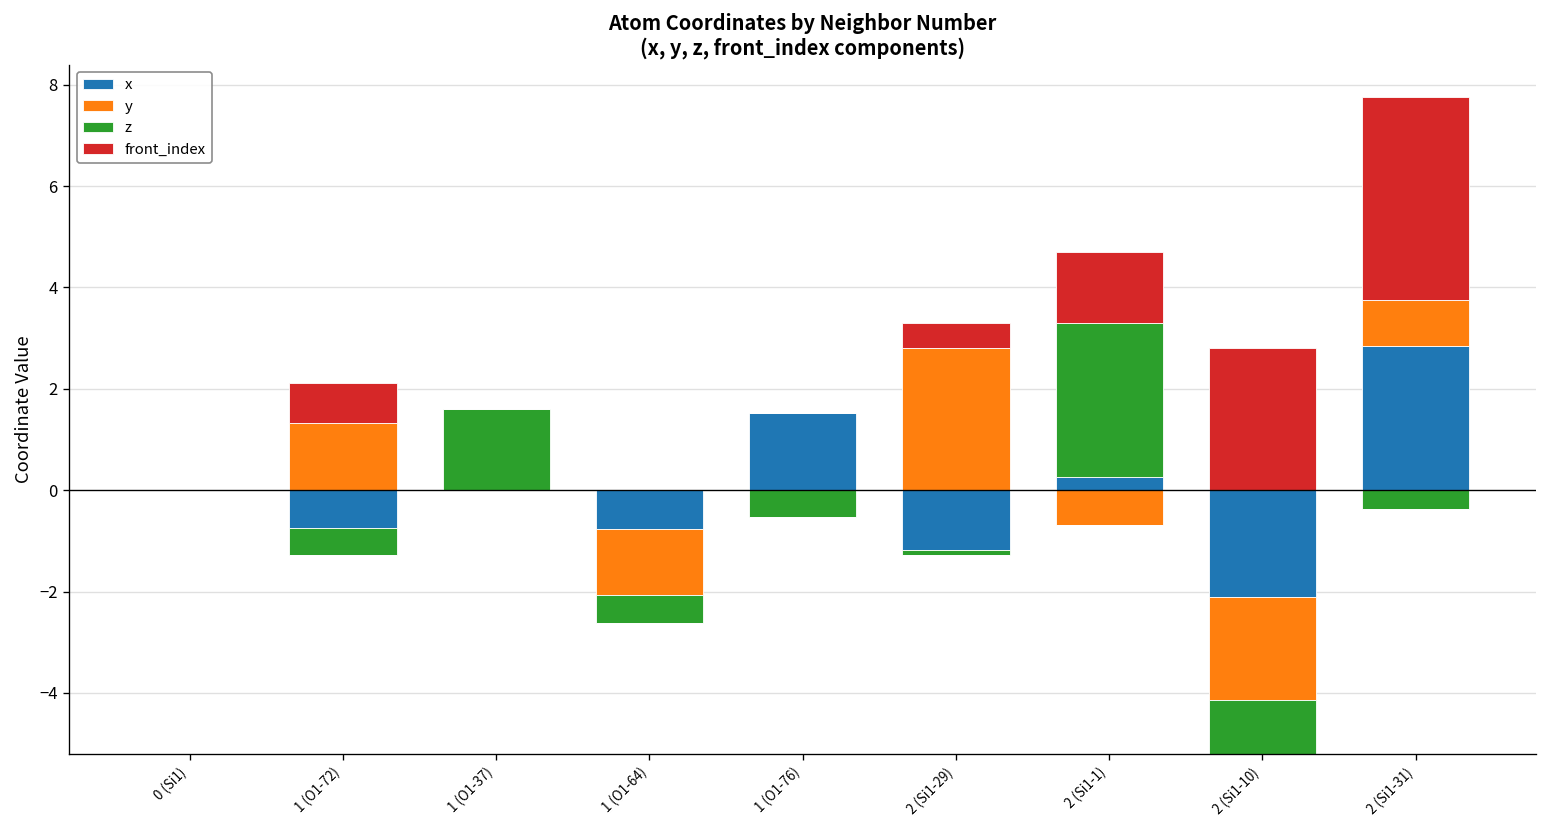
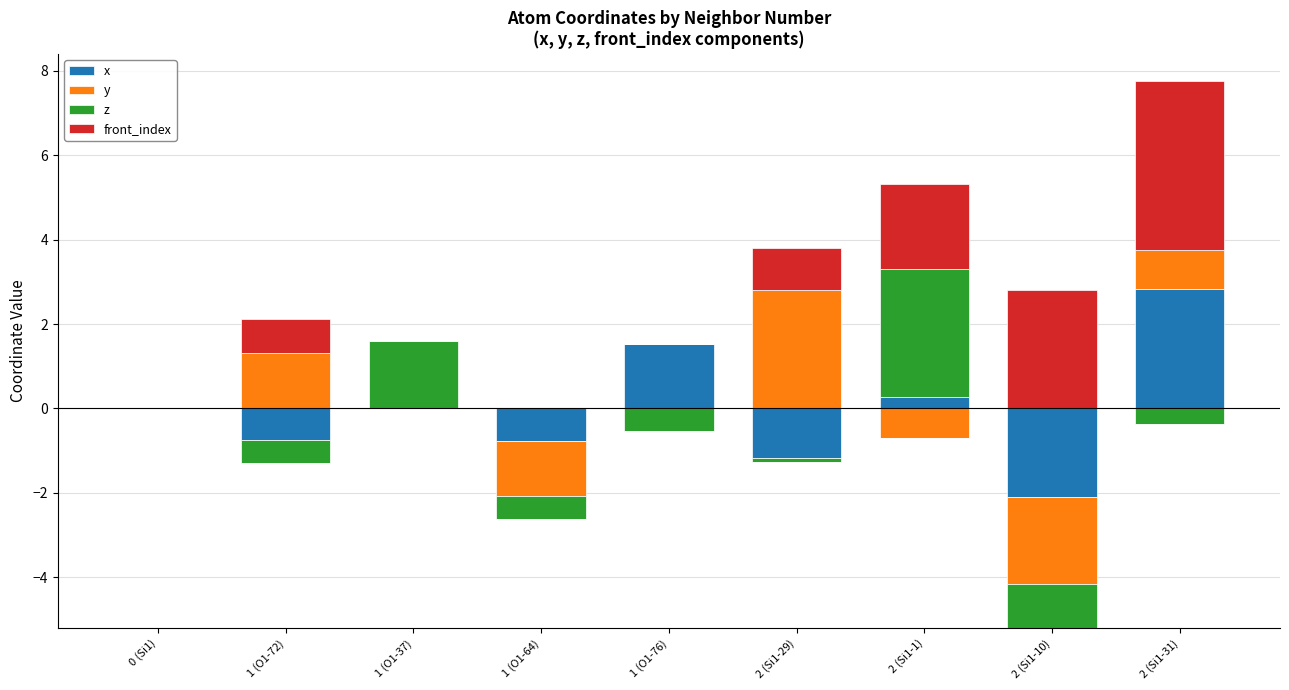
front_index, 2 (Si1-29): 0.5 -> 1.0
front_index, 2 (Si1-1): 1.4 -> 2.0
